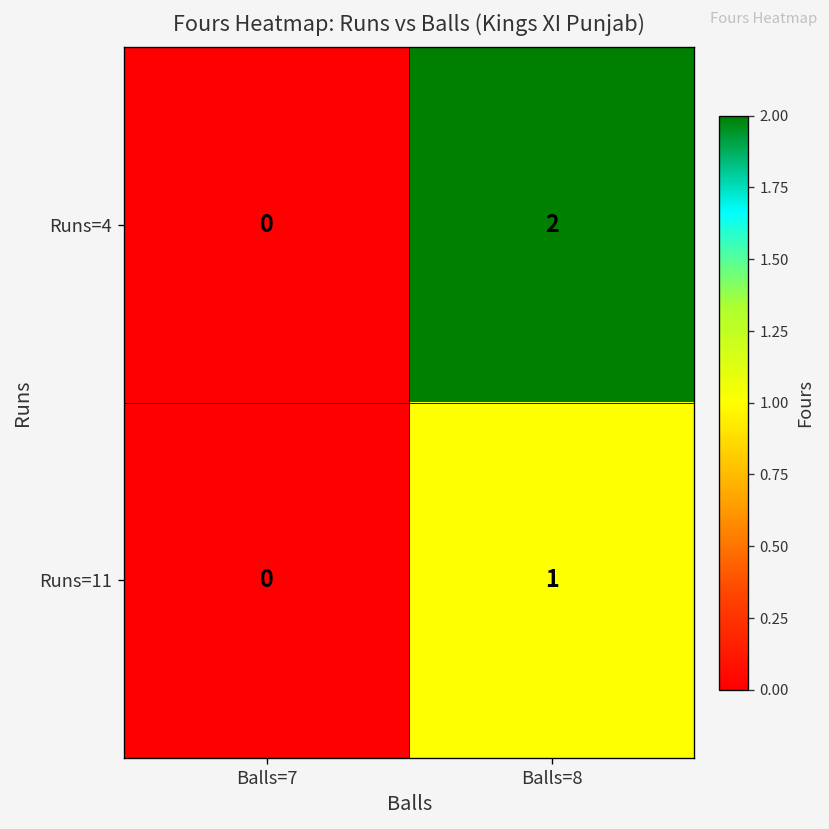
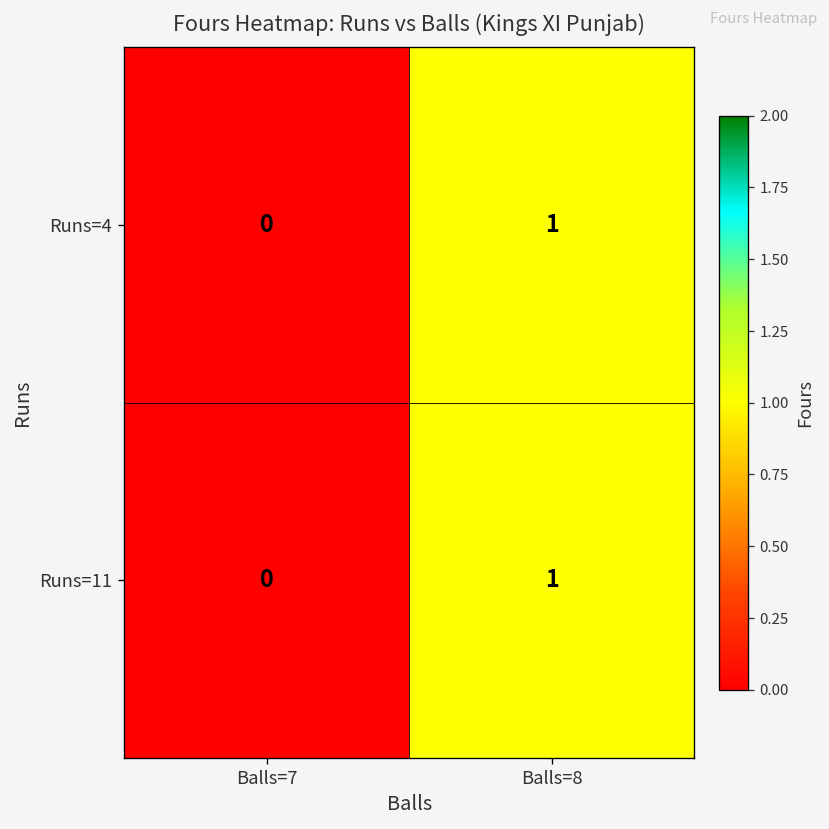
Runs=4, Balls=8: 2 -> 1
